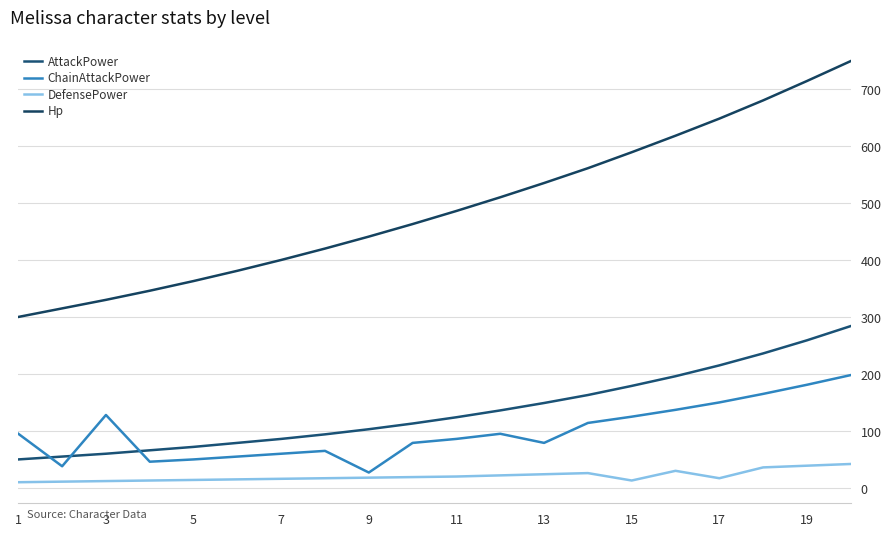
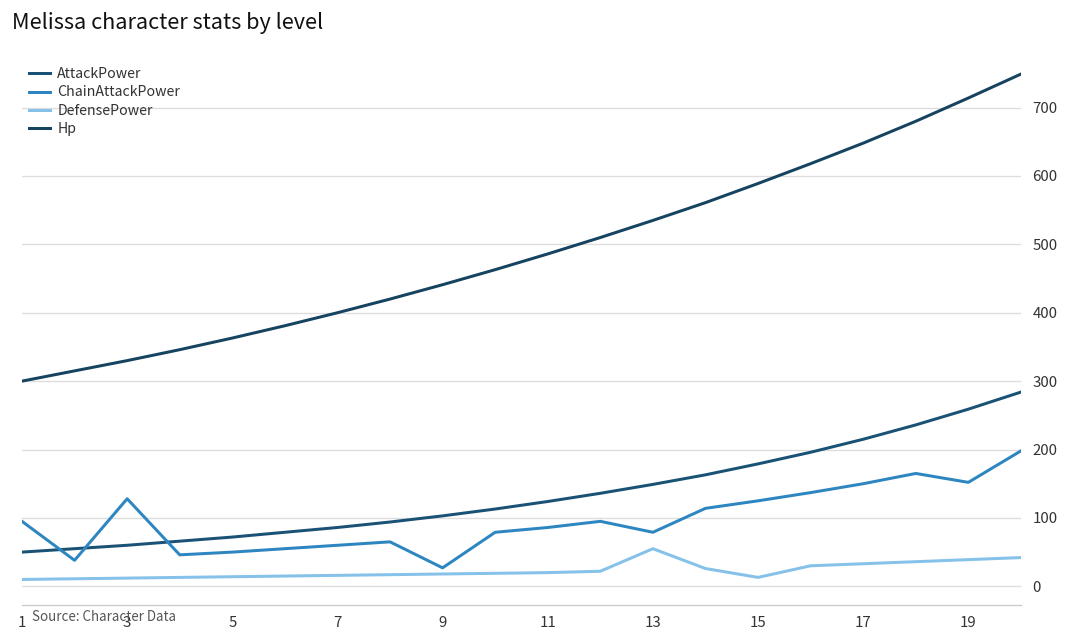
DefensePower, 13: 20 -> 60
DefensePower, 17: 20 -> 30
ChainAttackPower, 19: 180 -> 150
